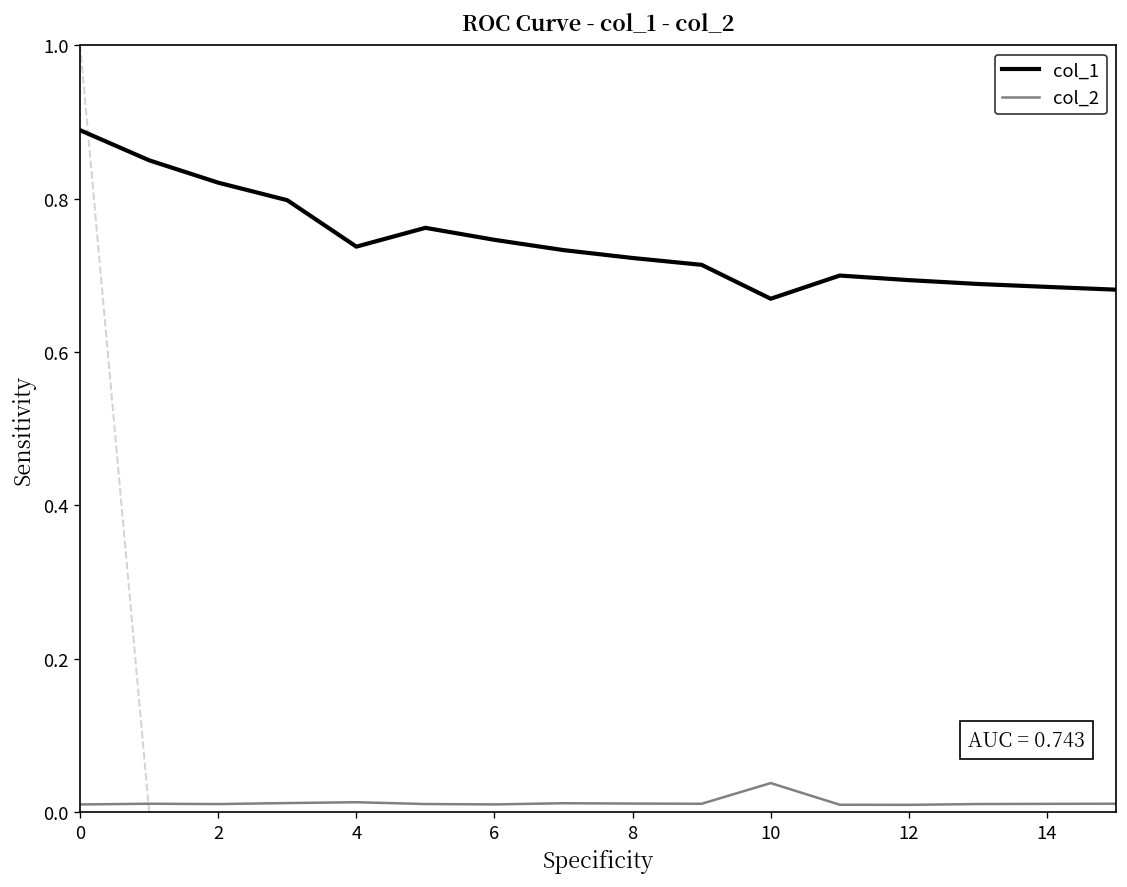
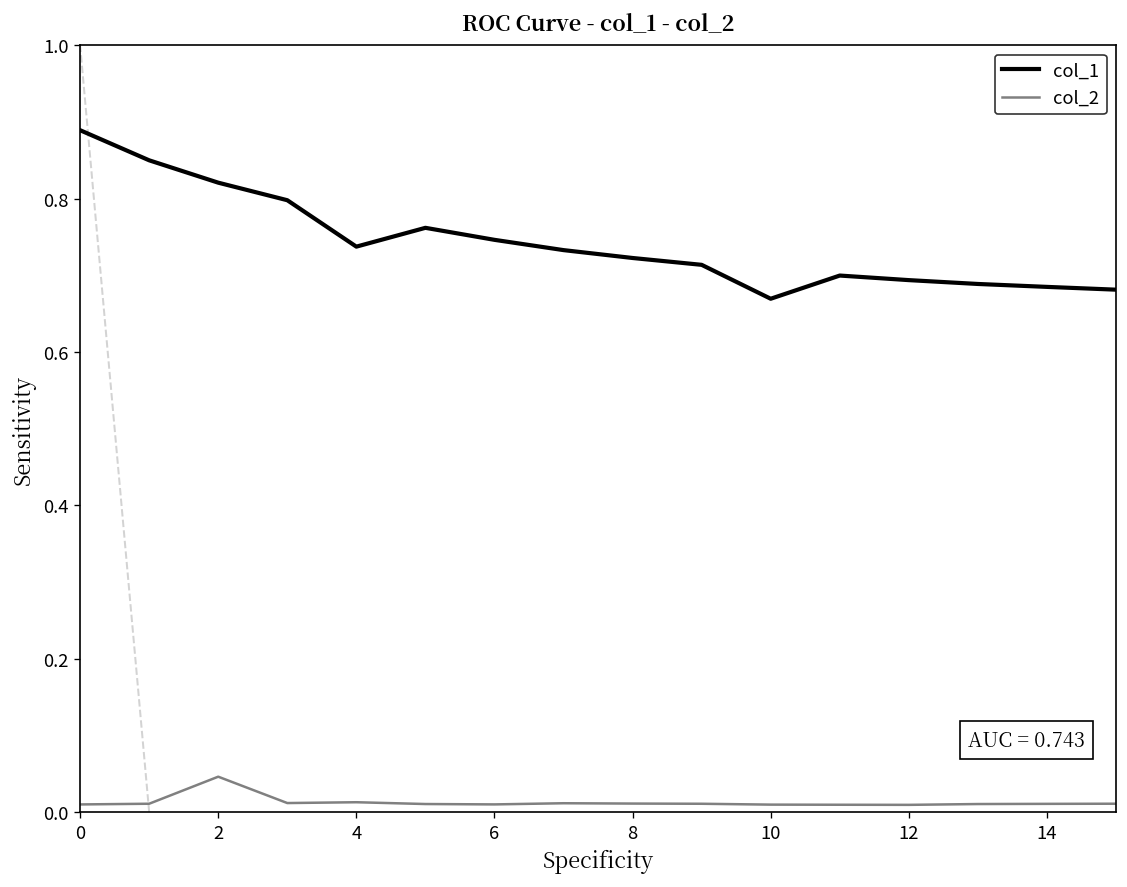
col_2, 2: 0.01 -> 0.05
col_2, 10: 0.04 -> 0.01
